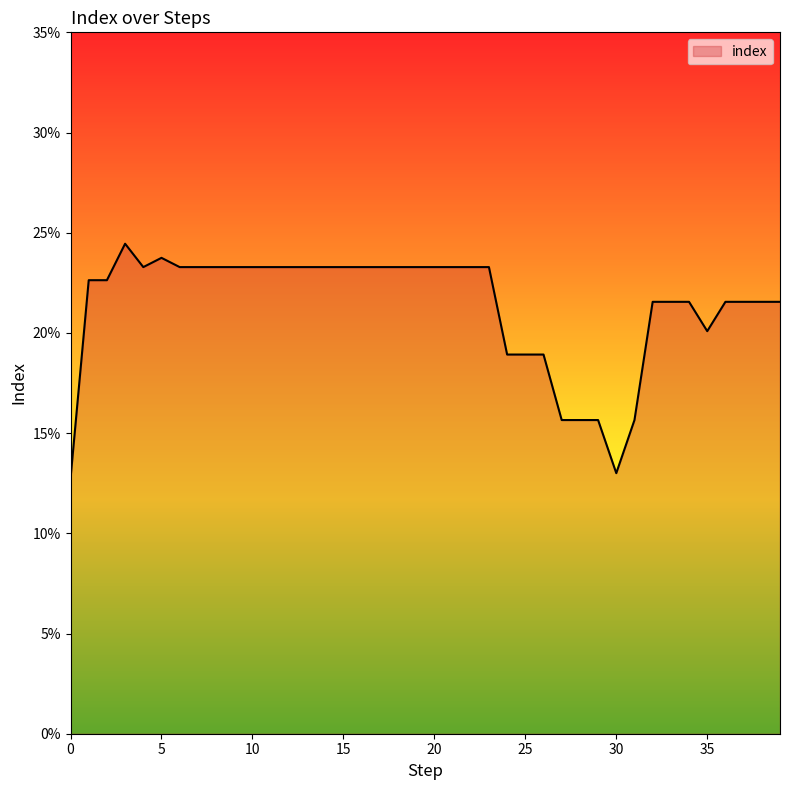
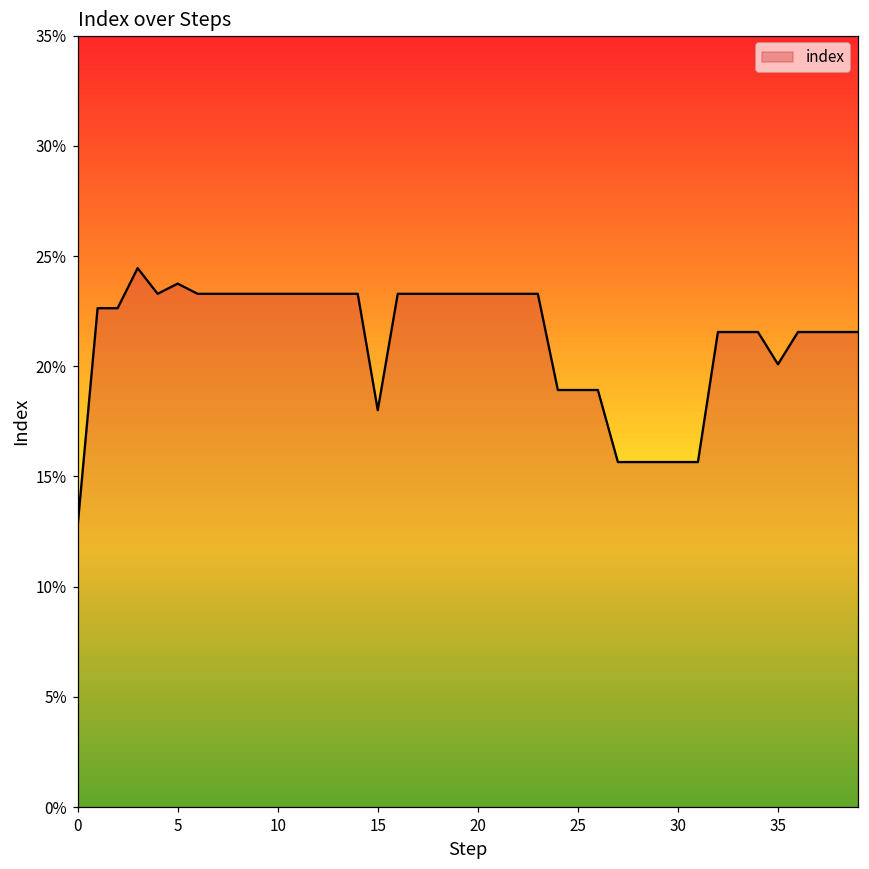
15: 23.3% -> 18.0%
30: 13.0% -> 15.7%
